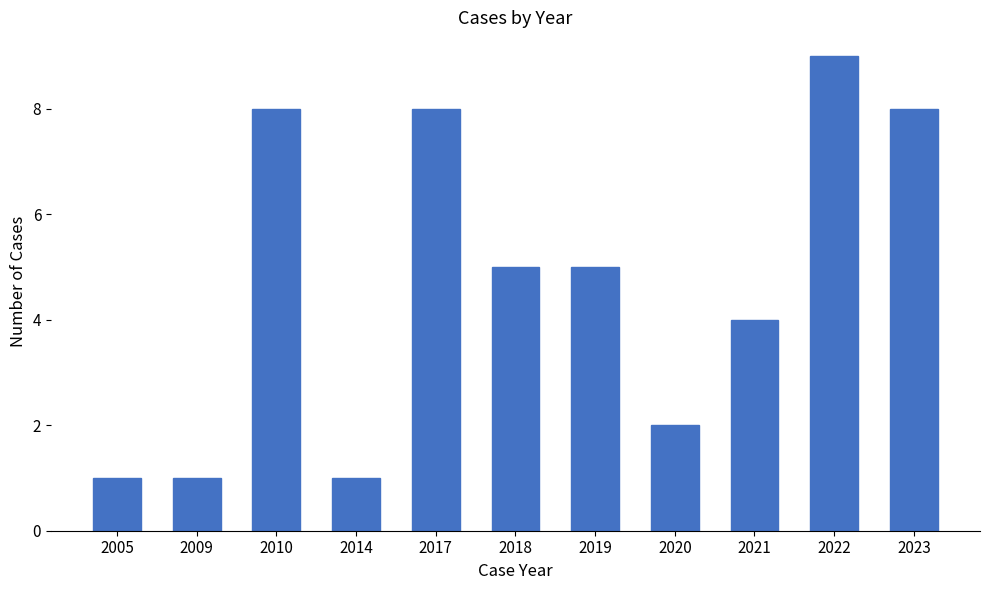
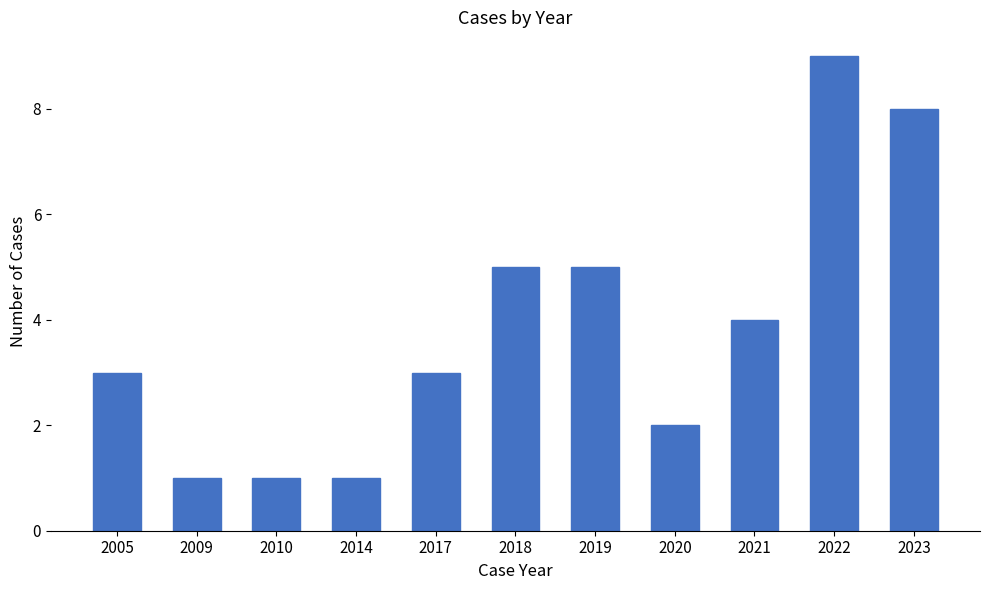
2005: 1 -> 3
2010: 8 -> 1
2017: 8 -> 3
